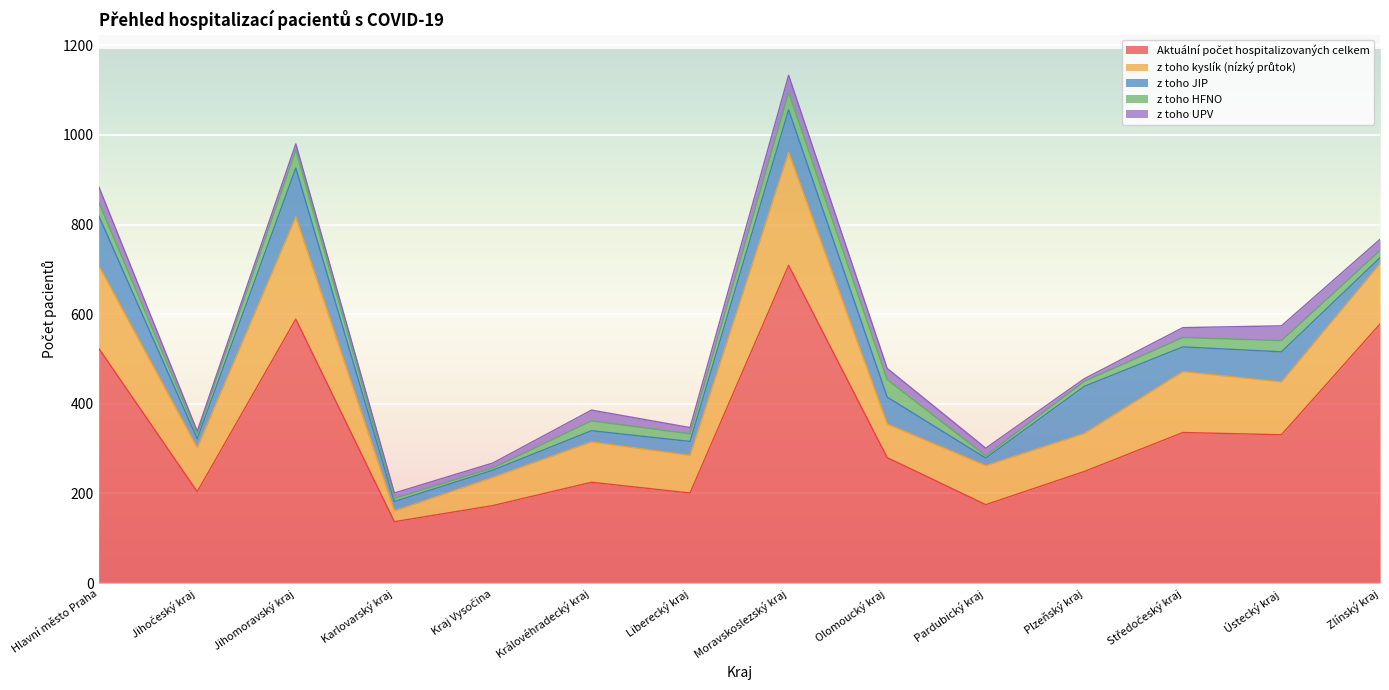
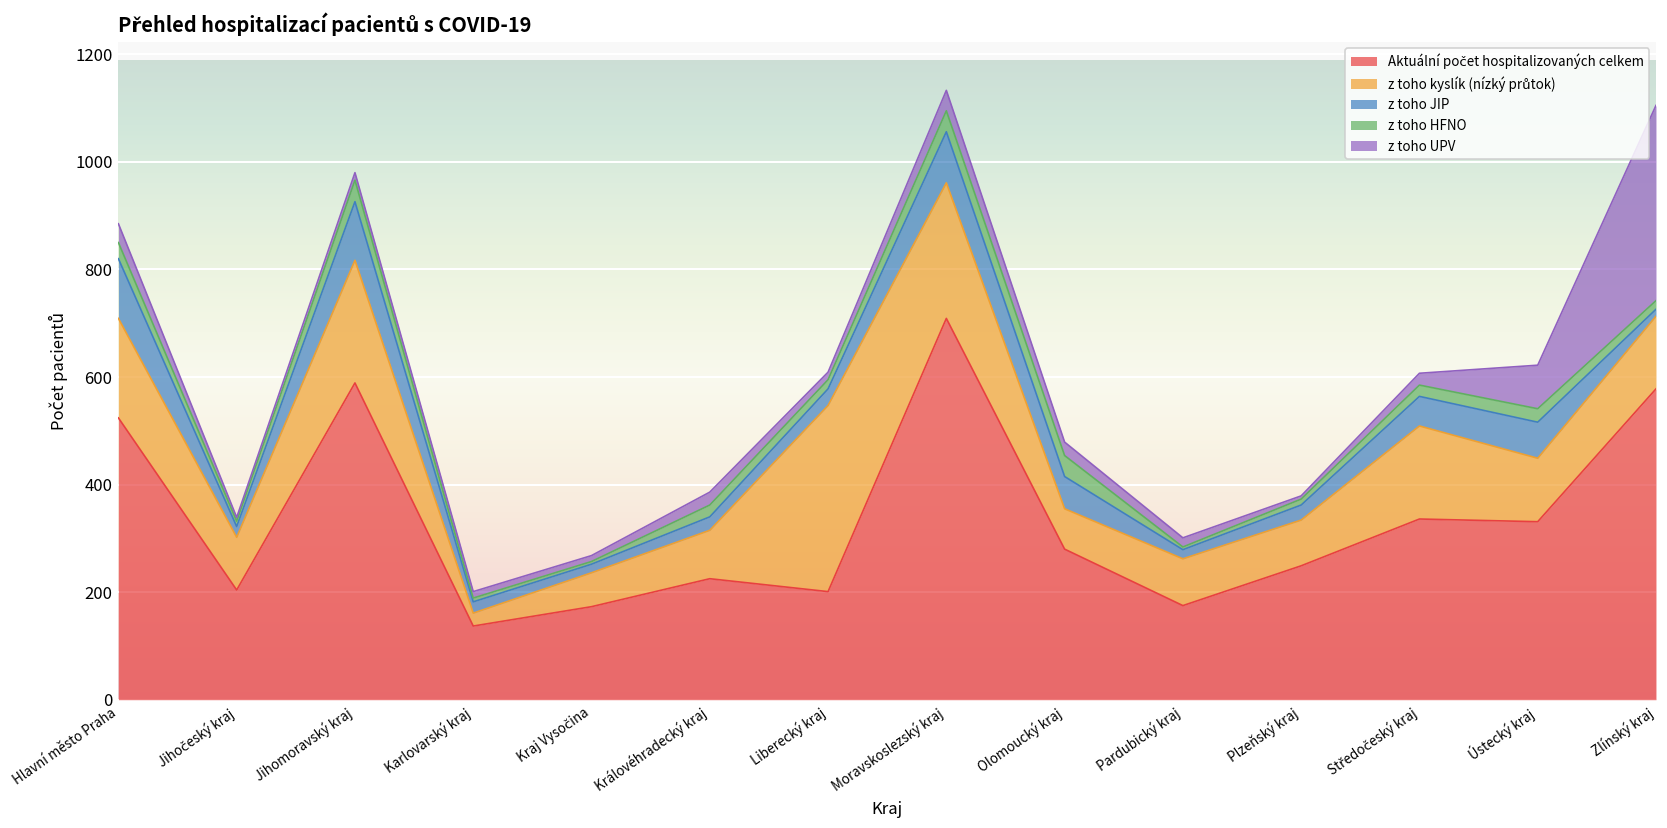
z toho kyslík (nízký průtok), Liberecký kraj: 80 -> 350
z toho JIP, Plzeňský kraj: 110 -> 30
z toho kyslík (nízký průtok), Středočeský kraj: 140 -> 170
z toho UPV, Ústecký kraj: 30 -> 80
z toho UPV, Zlínský kraj: 30 -> 360
